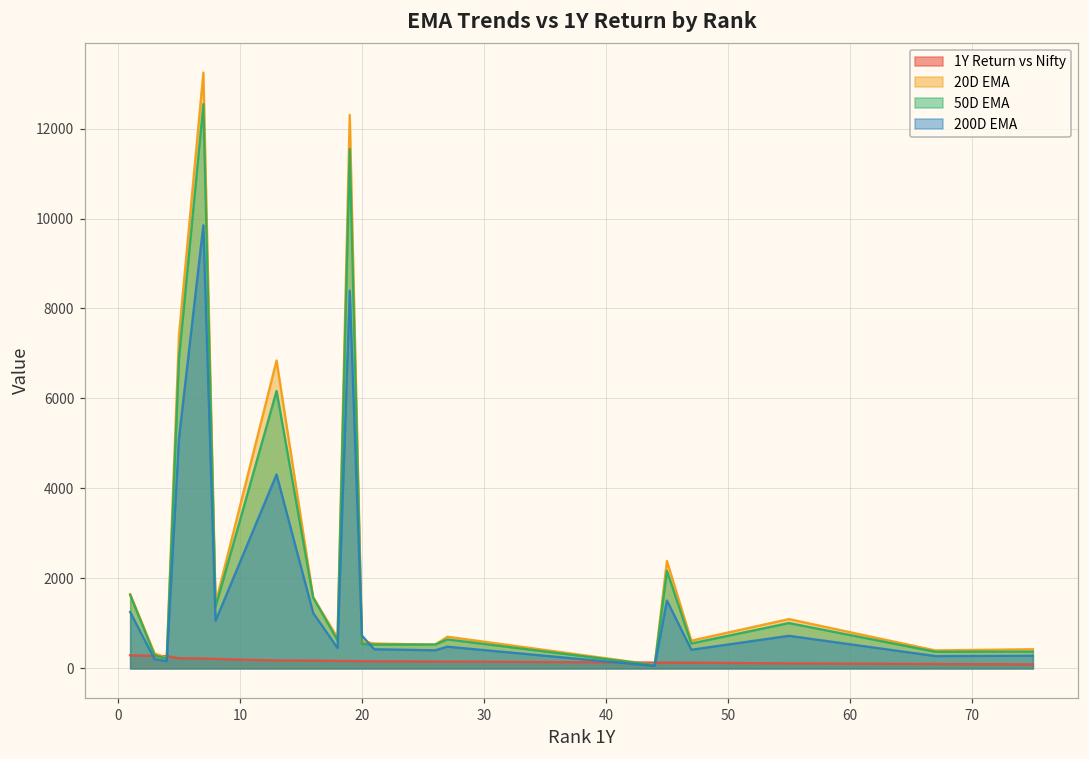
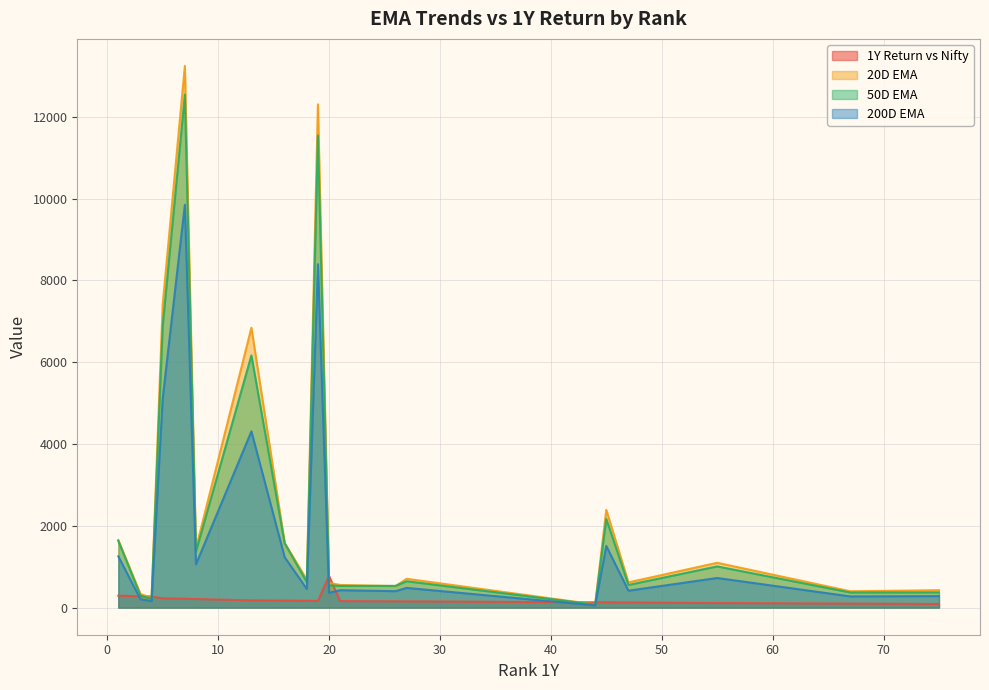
1Y Return vs Nifty, 20: 200 -> 800
200D EMA, 20: 700 -> 400
